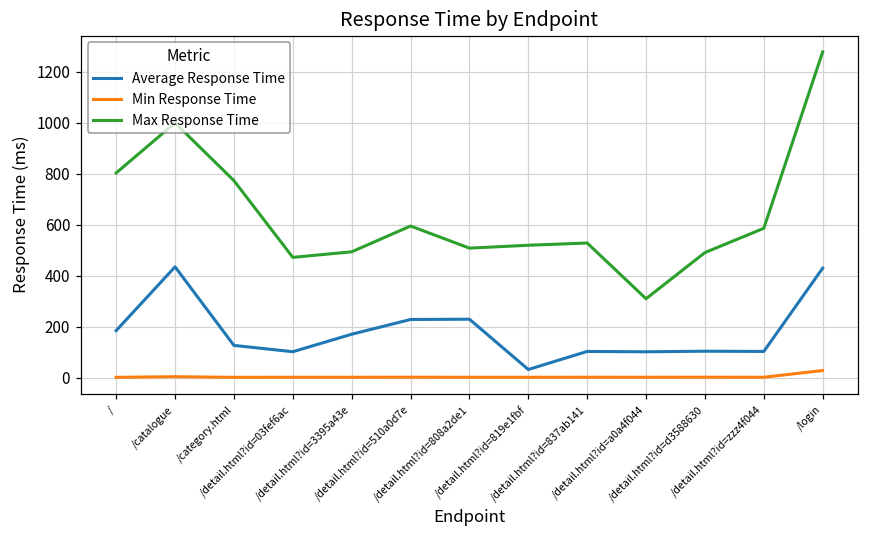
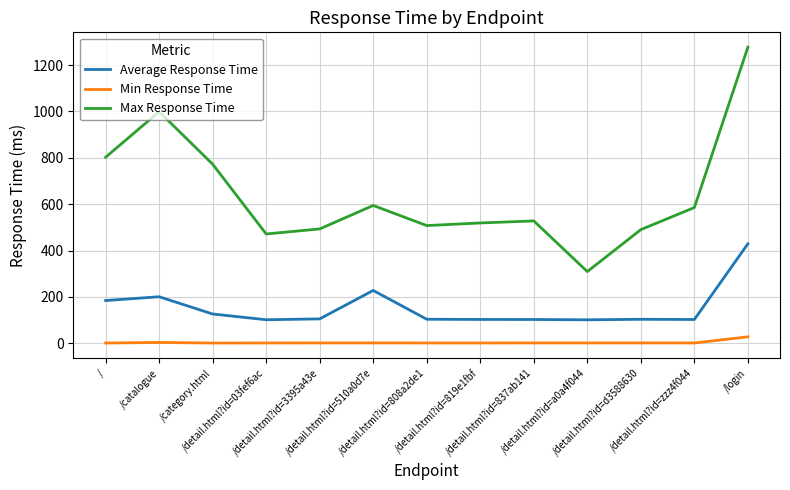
Average Response Time, /catalogue: 430 -> 200
Average Response Time, /detail.html?id=3395a43e: 170 -> 110
Average Response Time, /detail.html?id=808a2de1: 230 -> 100
Average Response Time, /detail.html?id=819e1fbf: 30 -> 100
